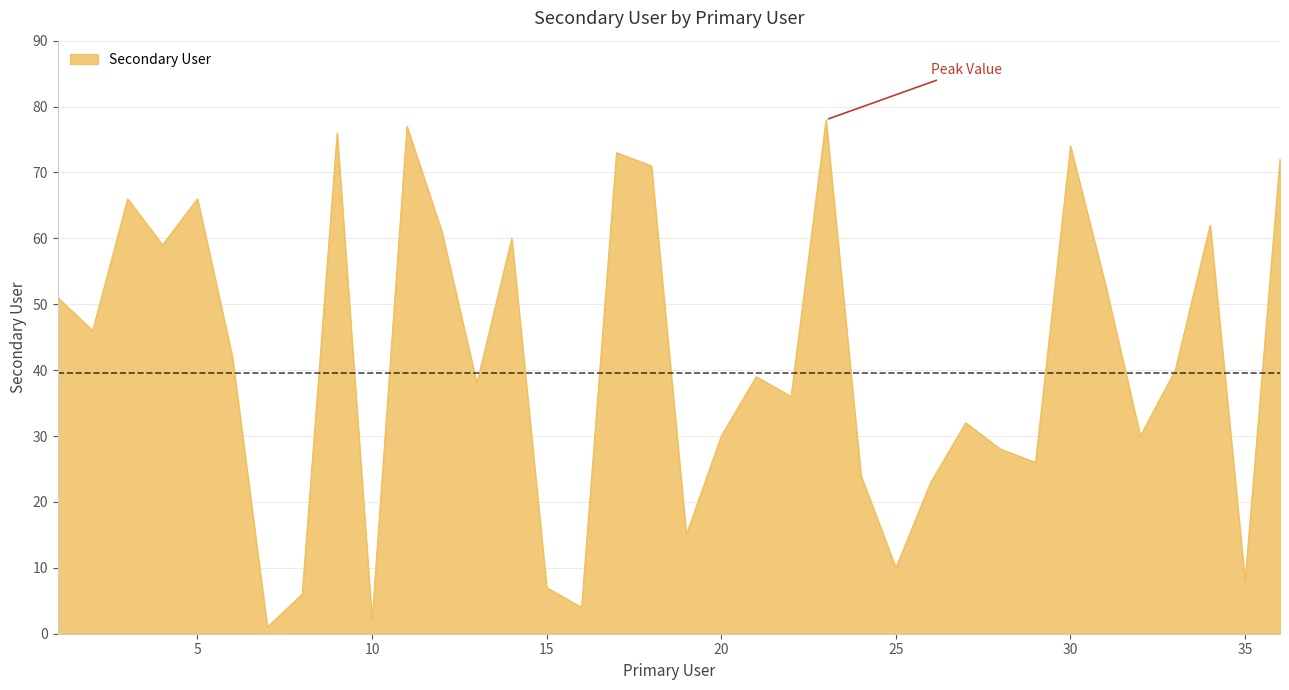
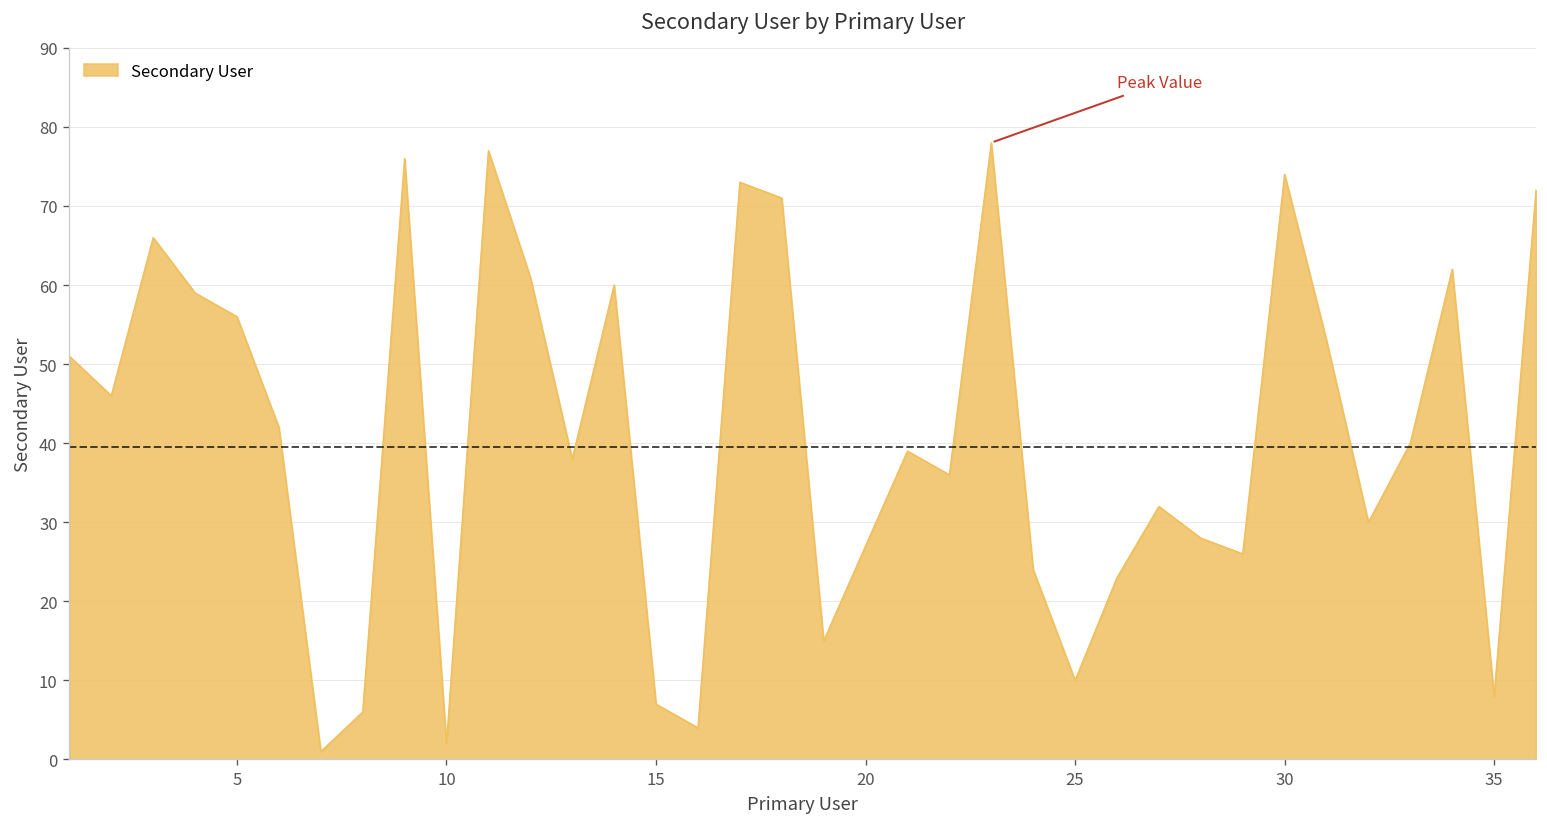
5: 66 -> 56
20: 30 -> 27
